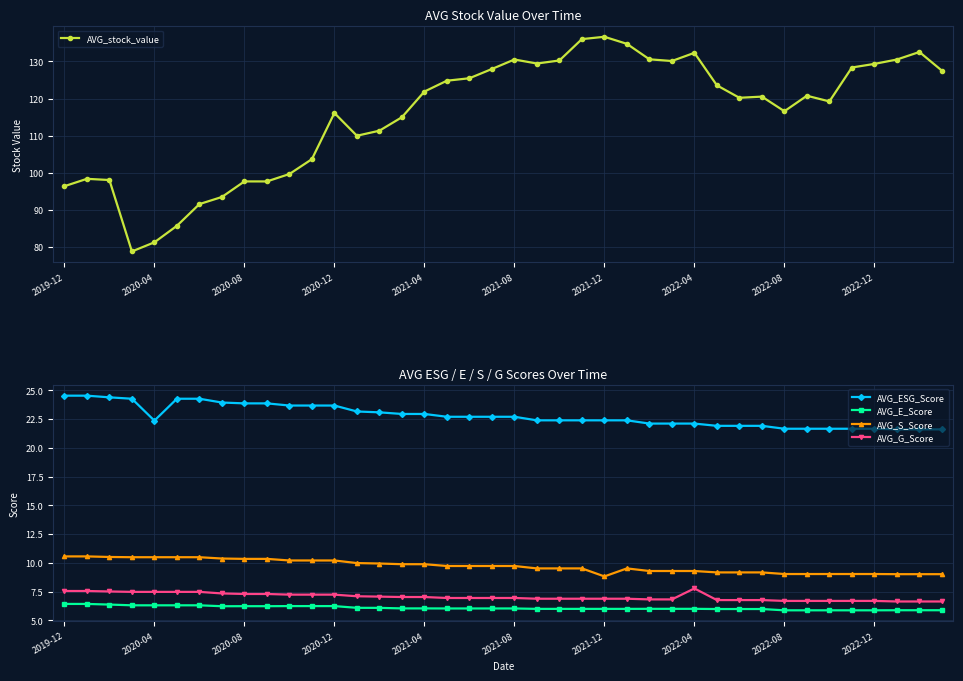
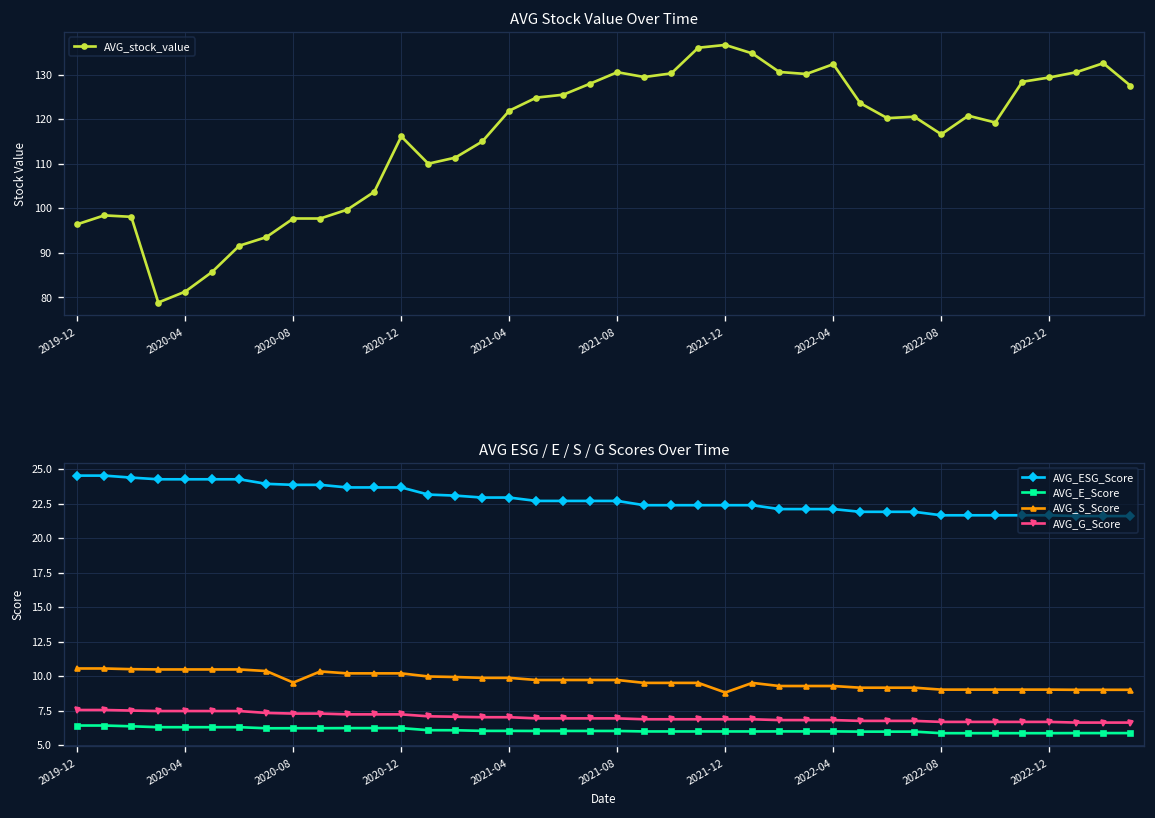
AVG ESG / E / S / G Scores Over Time, AVG_ESG_Score, 2020-04: 22.4 -> 24.3
AVG ESG / E / S / G Scores Over Time, AVG_S_Score, 2020-08: 10.3 -> 9.5
AVG ESG / E / S / G Scores Over Time, AVG_G_Score, 2022-04: 7.8 -> 6.8
